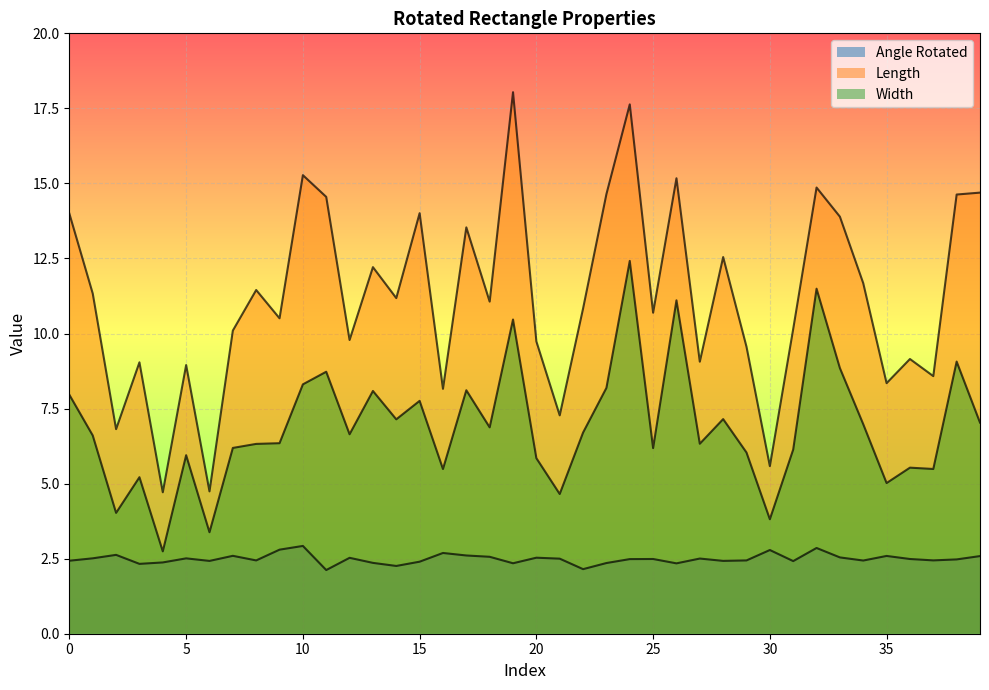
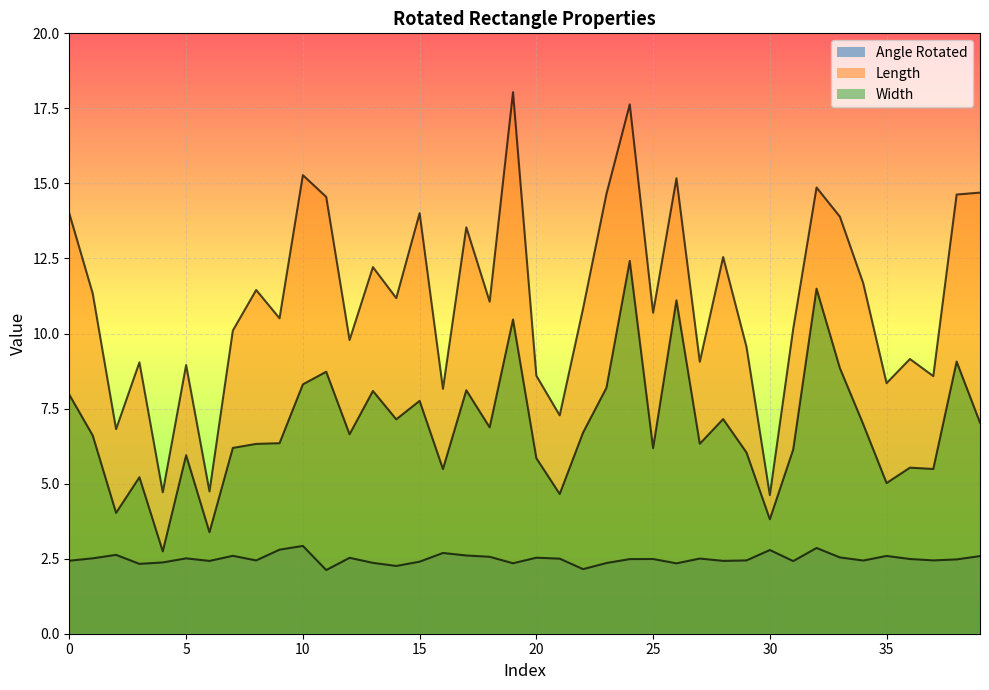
Length, 20: 9.7 -> 8.6
Length, 30: 5.6 -> 4.6
